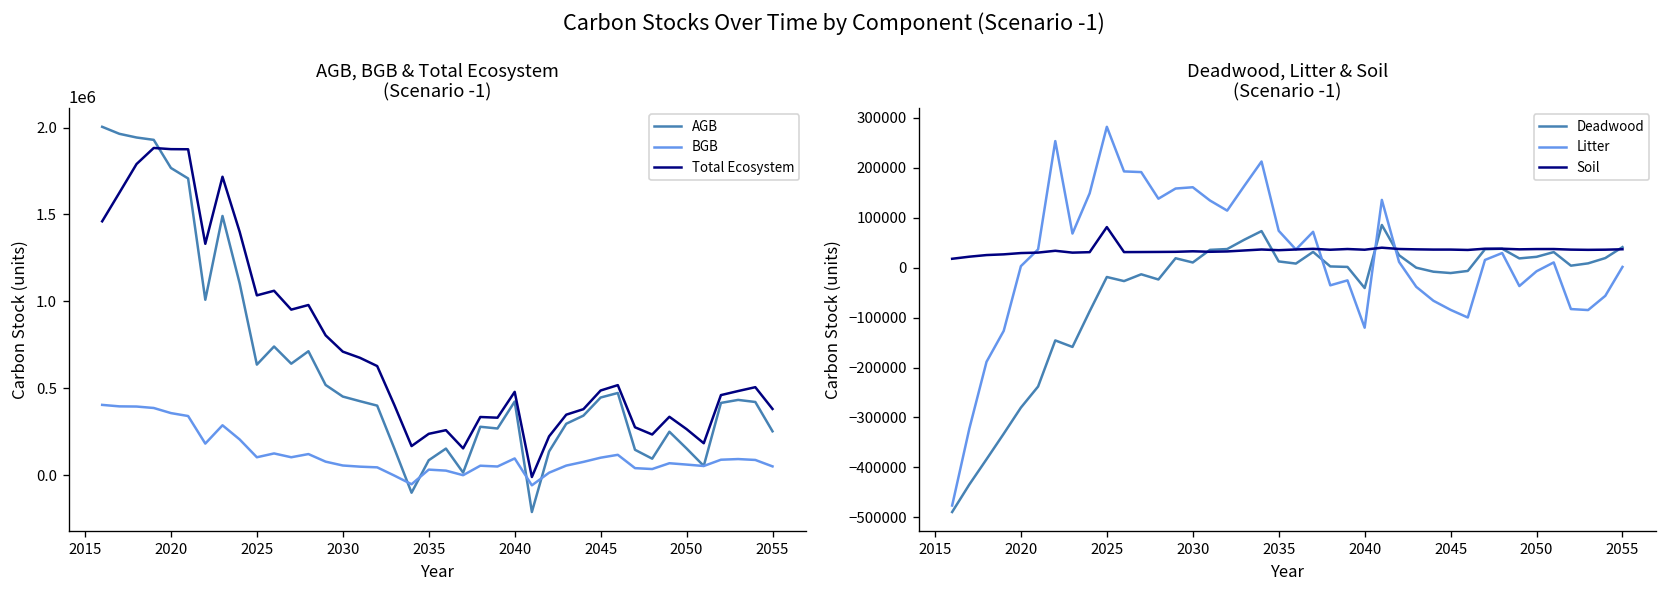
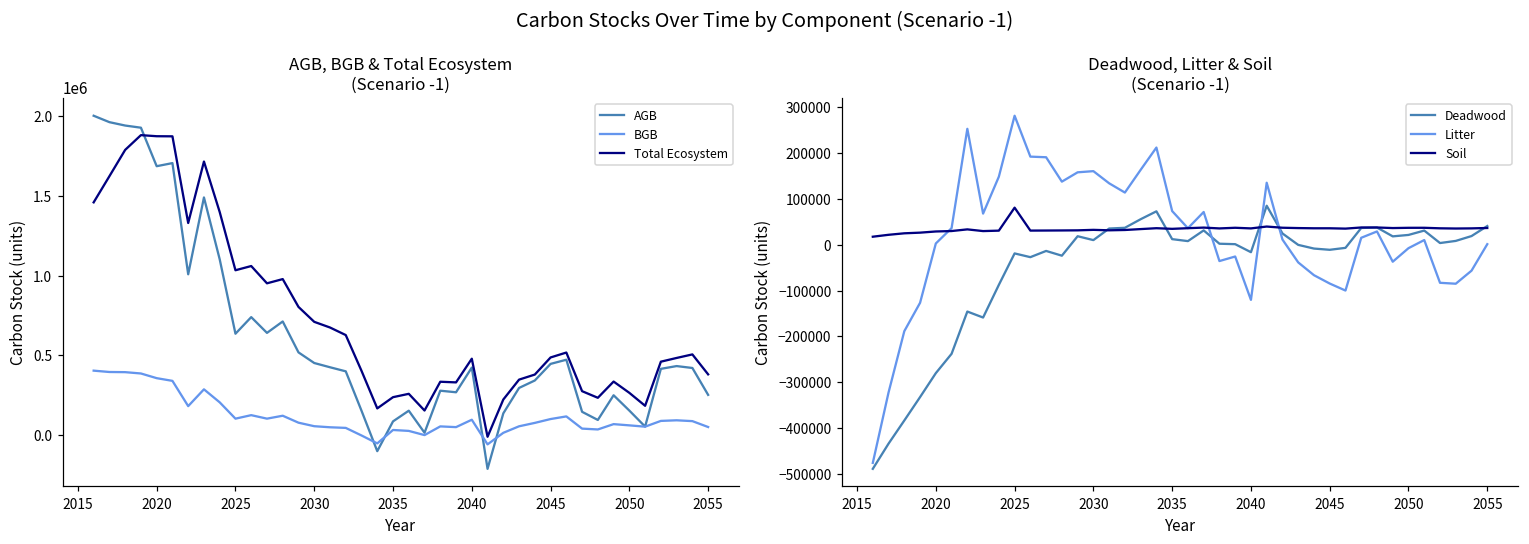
AGB, BGB & Total Ecosystem (Scenario -1), AGB, 2020: 1770000 -> 1690000
Deadwood, Litter & Soil (Scenario -1), Deadwood, 2040: -40000 -> -20000
